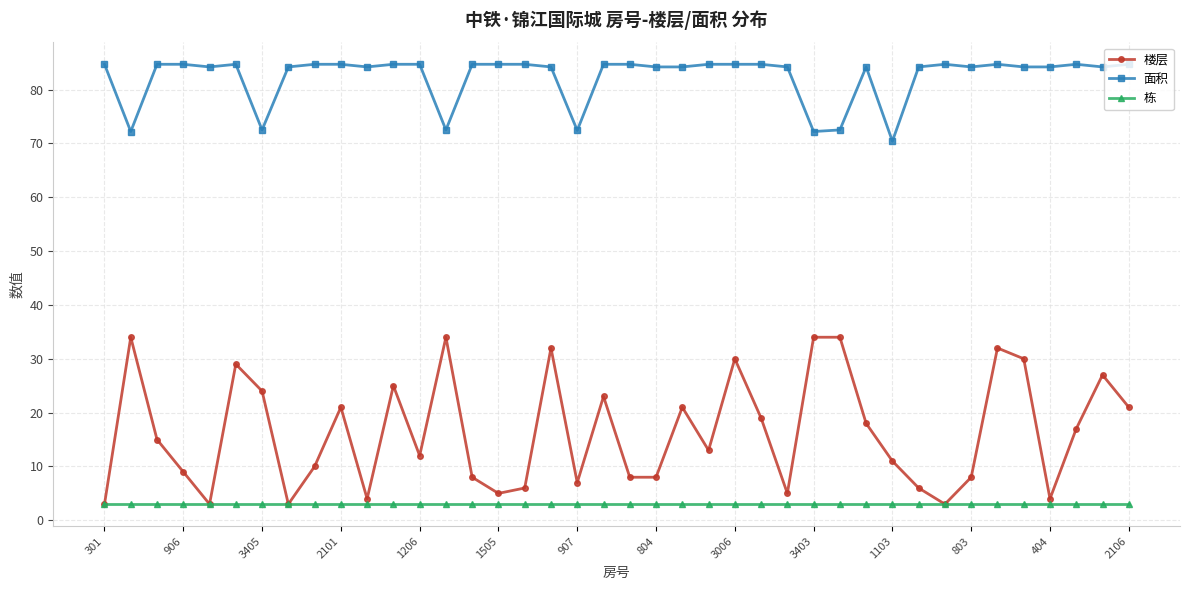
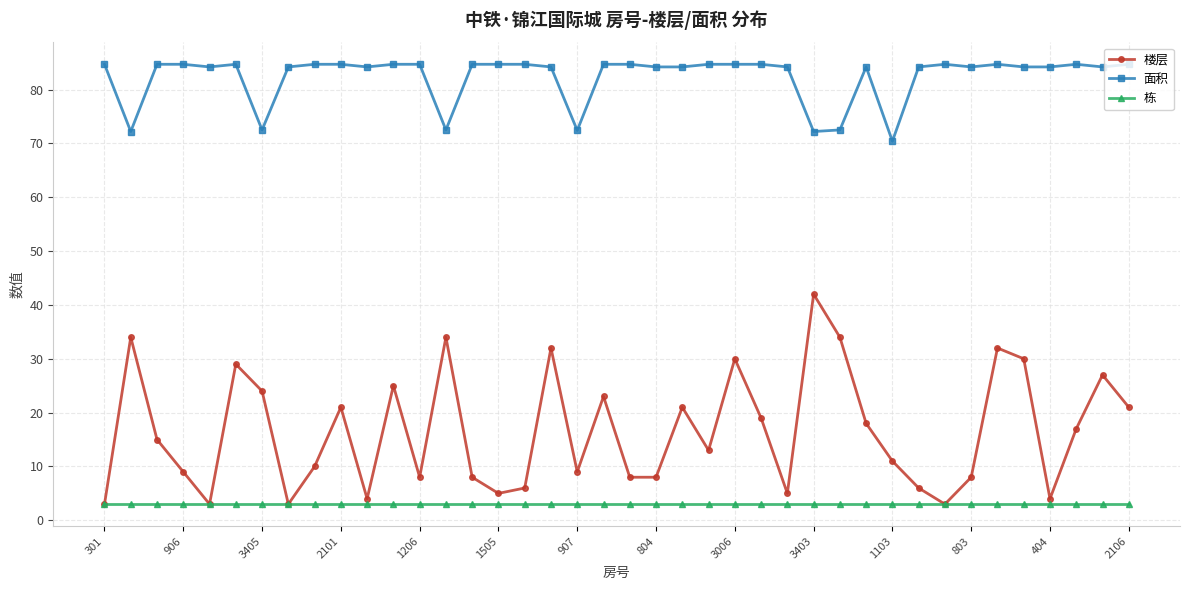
楼层, 1206: 12 -> 8
楼层, 907: 7 -> 9
楼层, 3403: 34 -> 42
